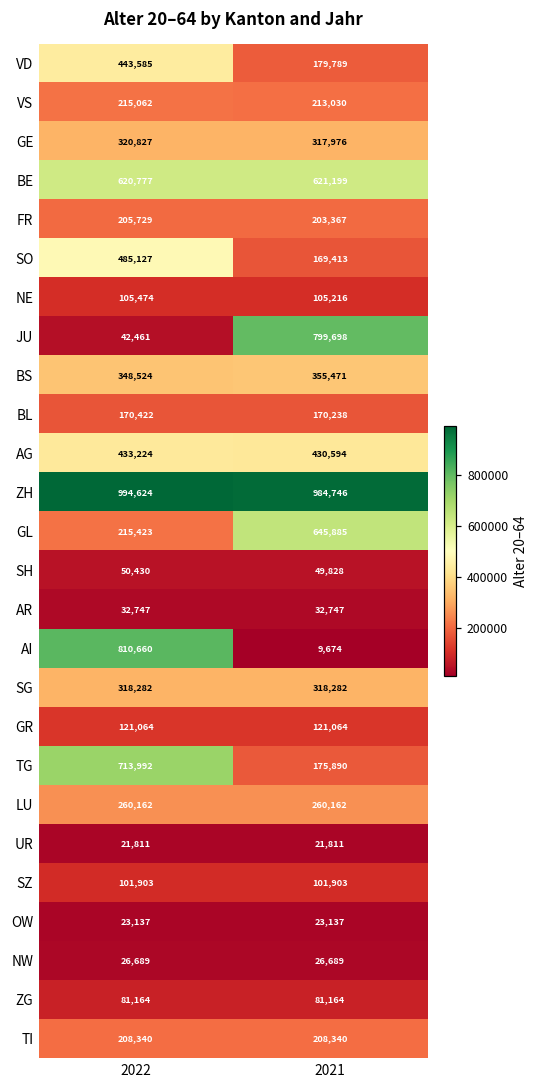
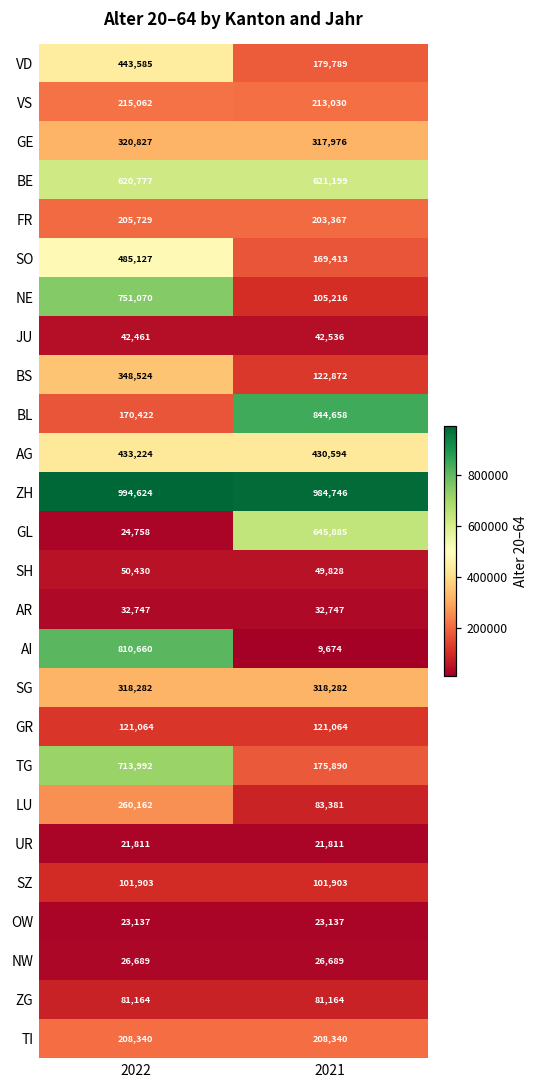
NE, 2022: 105,474 -> 751,070
JU, 2021: 799,698 -> 42,536
BS, 2021: 355,471 -> 122,872
BL, 2021: 170,238 -> 844,658
GL, 2022: 215,423 -> 24,758
LU, 2021: 260,162 -> 83,381
